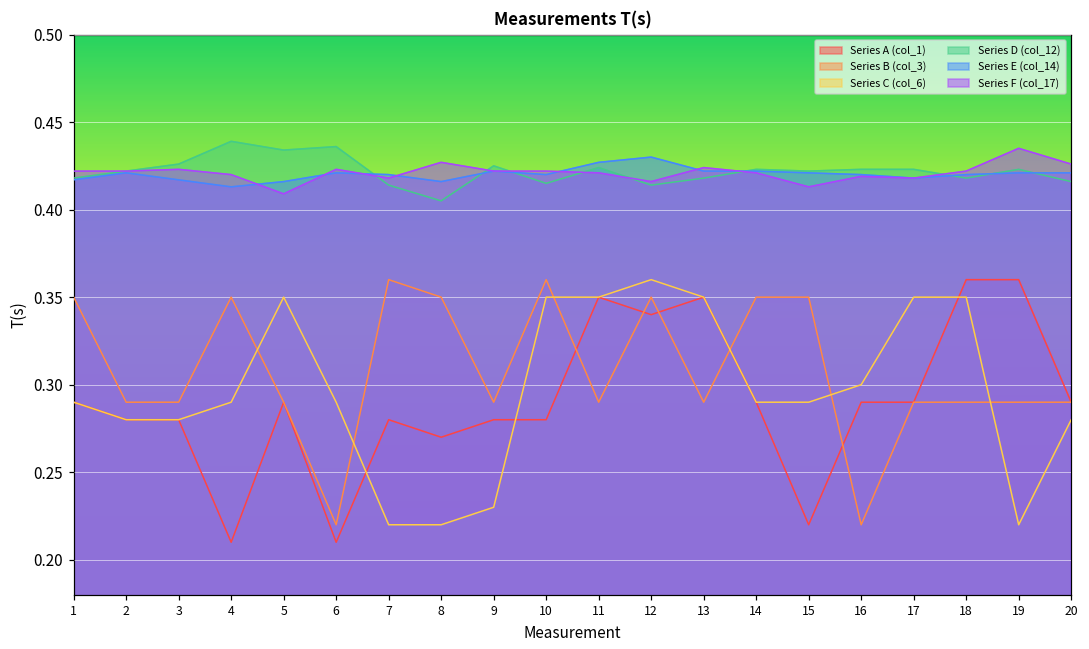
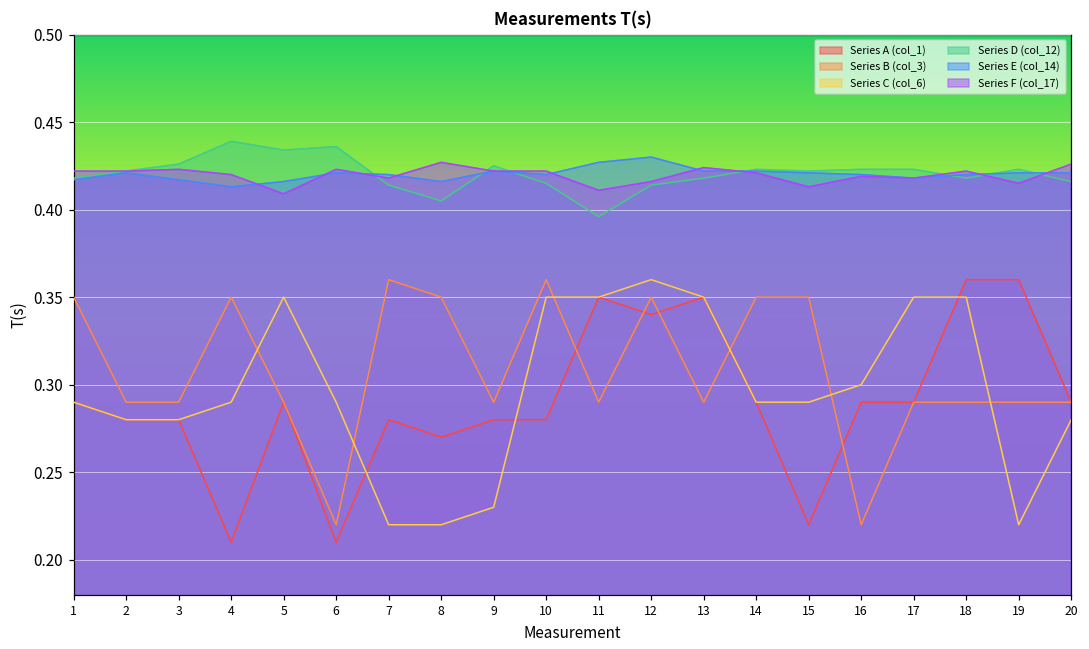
Series D (col_12), 11: 0.424 -> 0.396
Series F (col_17), 11: 0.421 -> 0.411
Series F (col_17), 19: 0.435 -> 0.415
